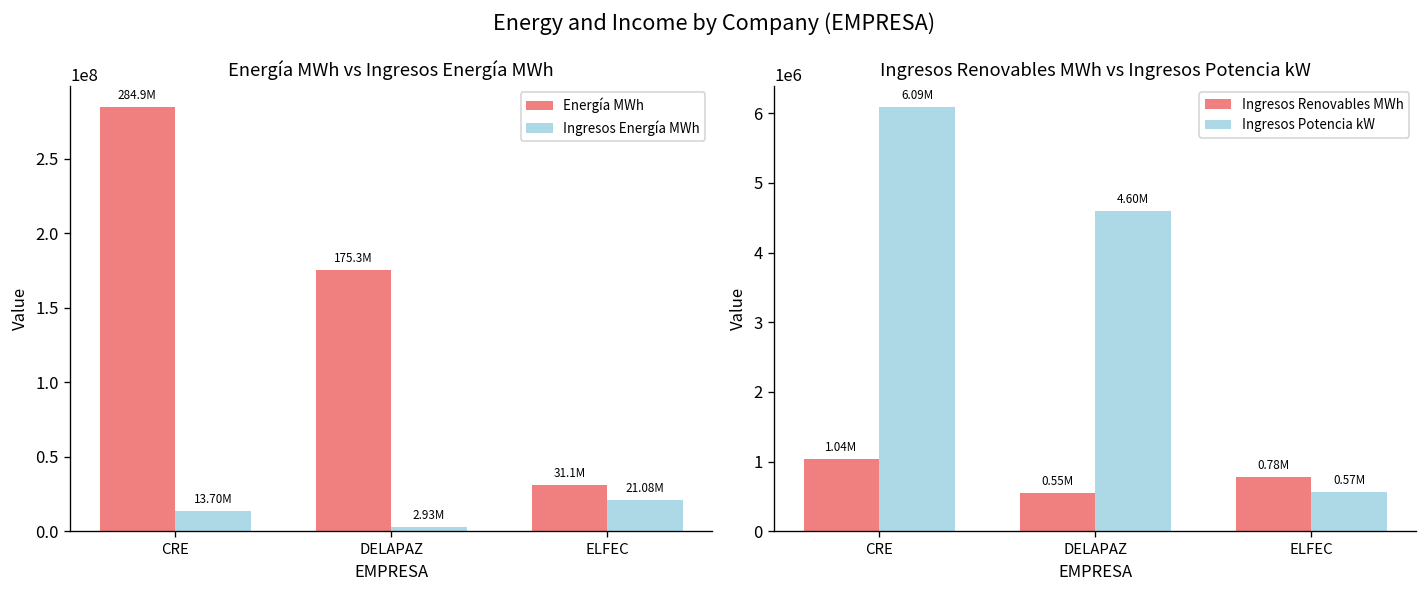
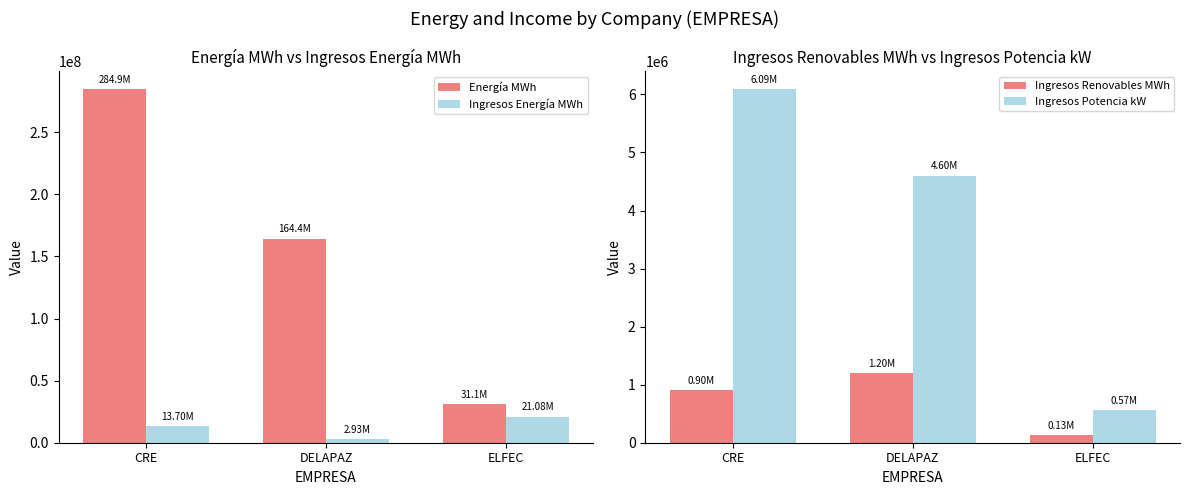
Energía MWh vs Ingresos Energía MWh, Energía MWh, DELAPAZ: 175.3M -> 164.4M
Ingresos Renovables MWh vs Ingresos Potencia kW, Ingresos Renovables MWh, CRE: 1.04M -> 0.90M
Ingresos Renovables MWh vs Ingresos Potencia kW, Ingresos Renovables MWh, DELAPAZ: 0.55M -> 1.20M
Ingresos Renovables MWh vs Ingresos Potencia kW, Ingresos Renovables MWh, ELFEC: 0.78M -> 0.13M
